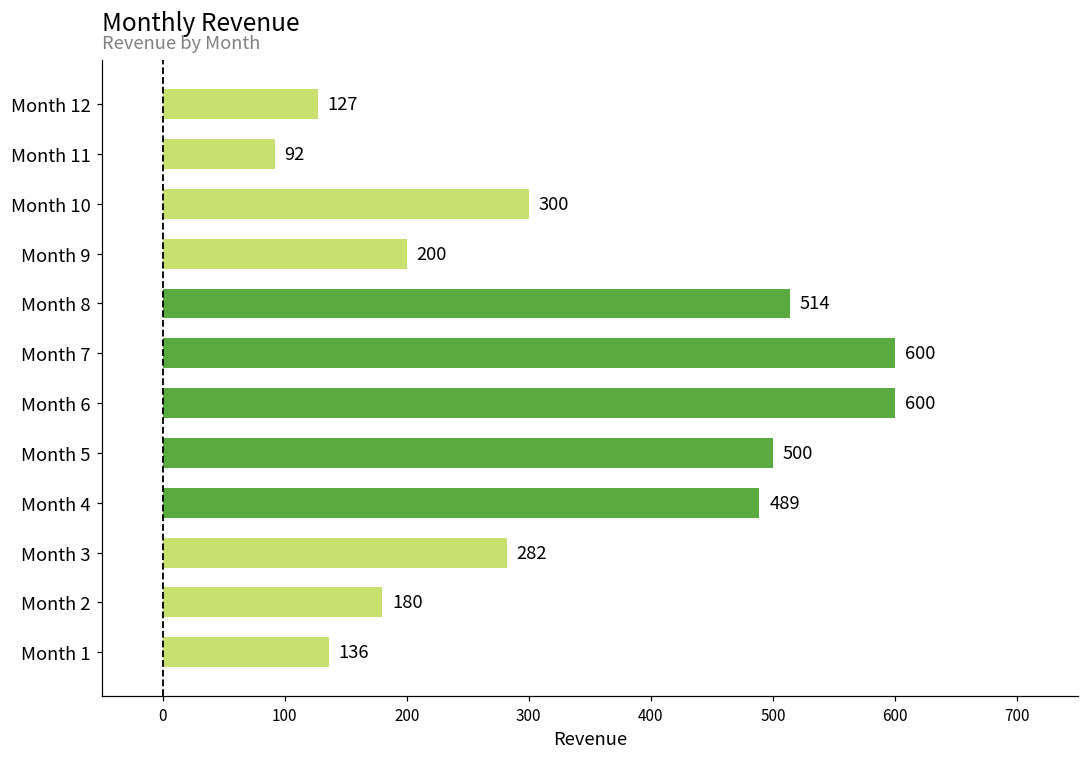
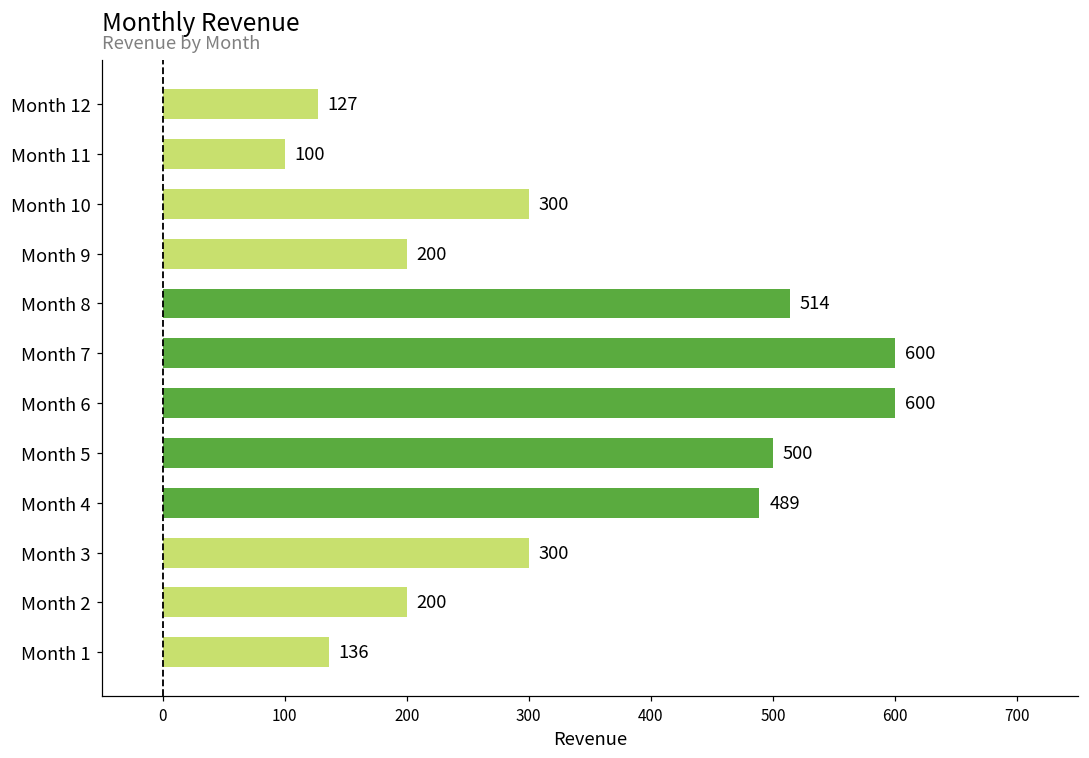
Month 11: 92 -> 100
Month 3: 282 -> 300
Month 2: 180 -> 200
